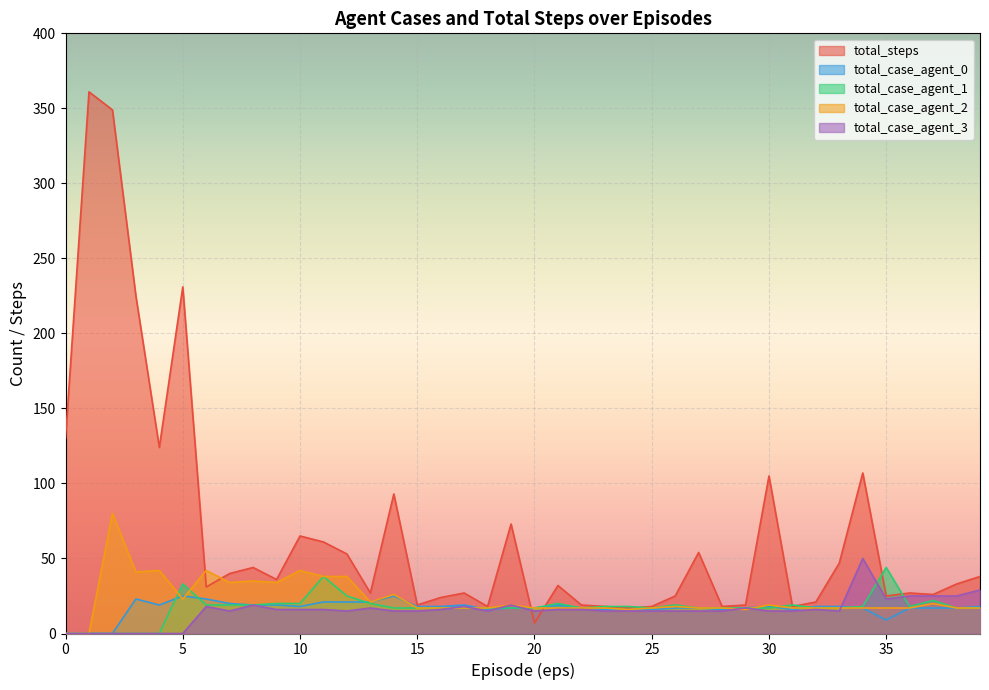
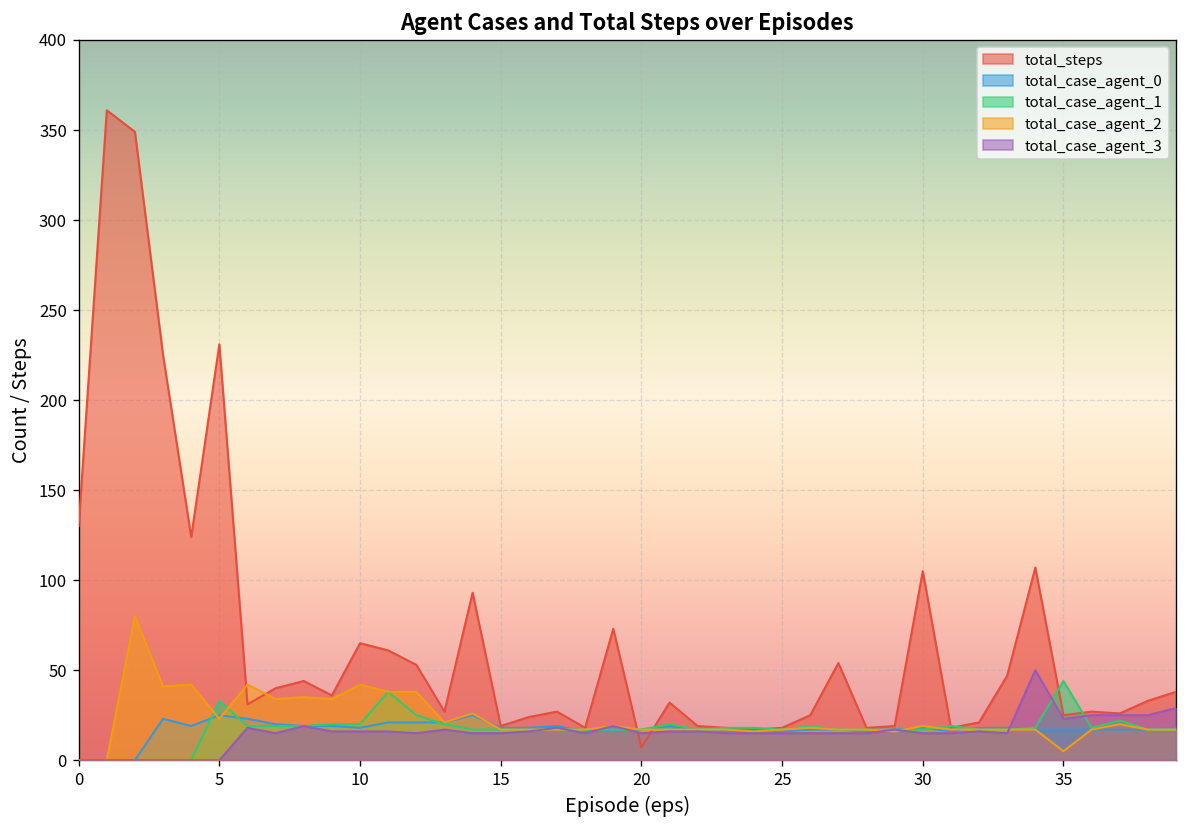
total_case_agent_0, 35: 9 -> 17
total_case_agent_2, 35: 17 -> 5
